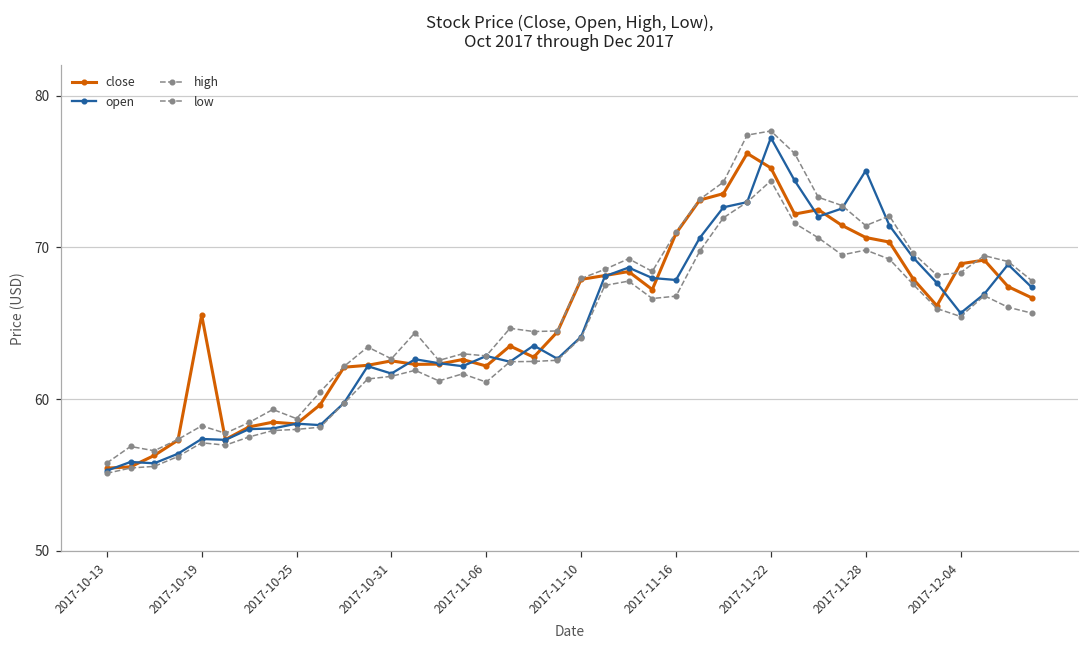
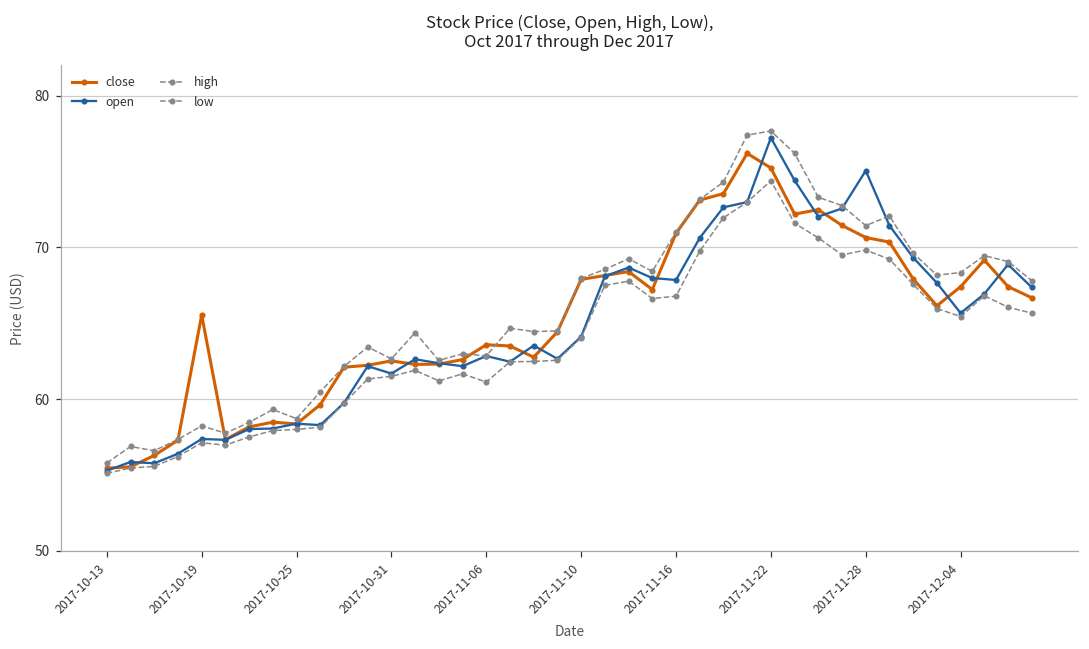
close, 2017-11-06: 62.2 -> 63.6
close, 2017-12-04: 68.9 -> 67.4
